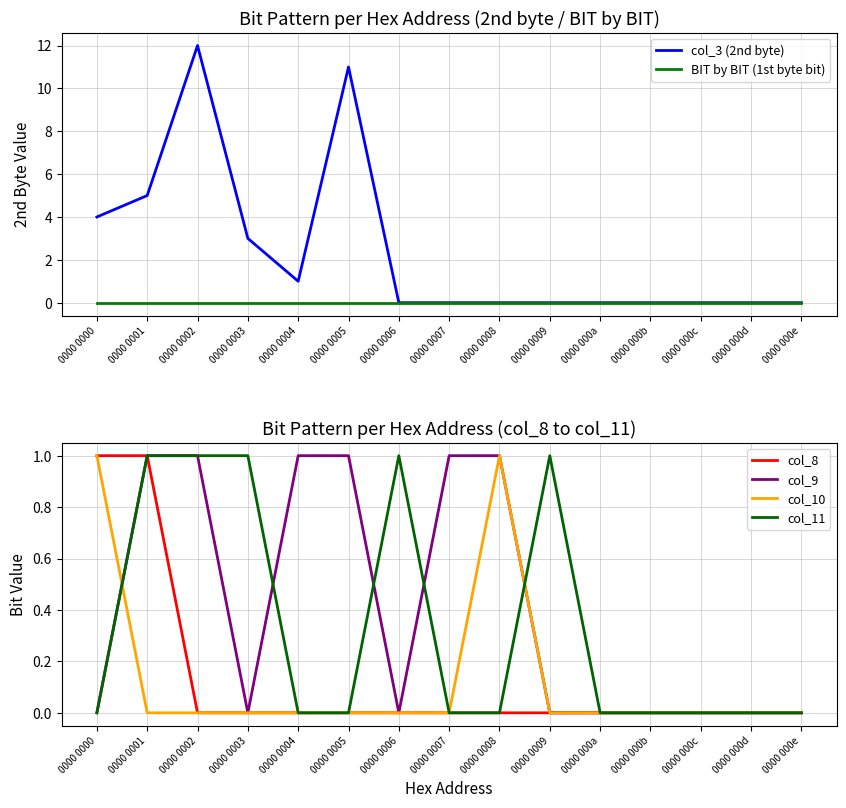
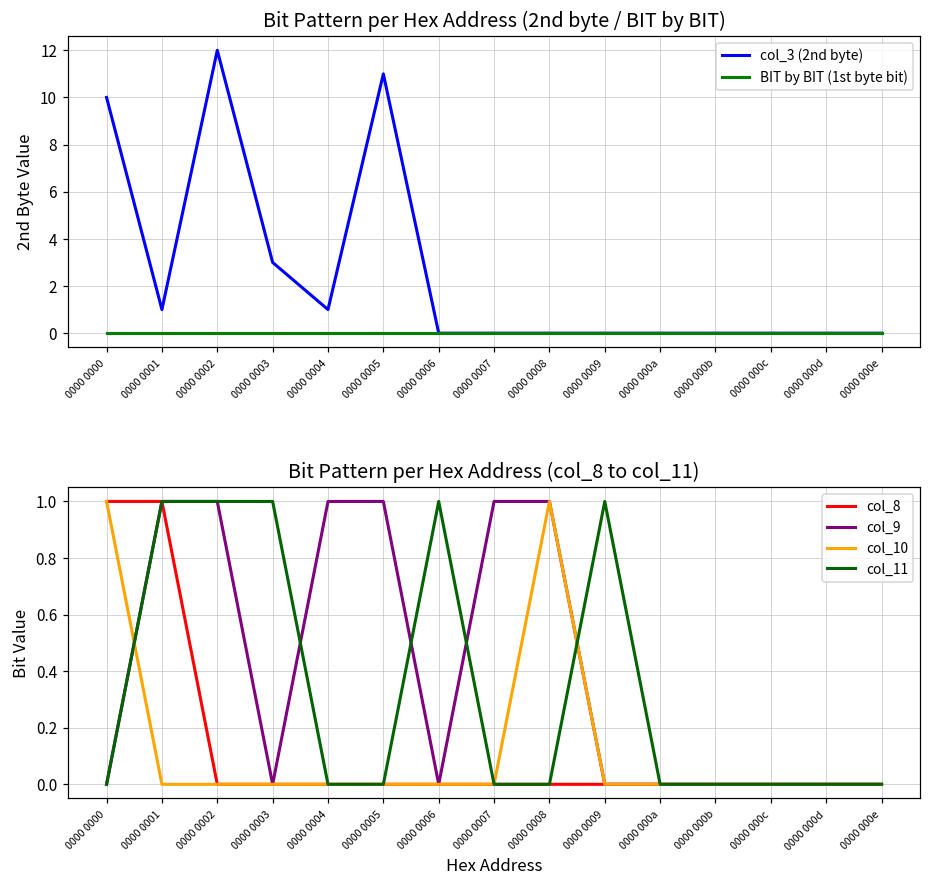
Bit Pattern per Hex Address (2nd byte / BIT by BIT), col_3 (2nd byte), 0000 0000: 4 -> 10
Bit Pattern per Hex Address (2nd byte / BIT by BIT), col_3 (2nd byte), 0000 0001: 5 -> 1
